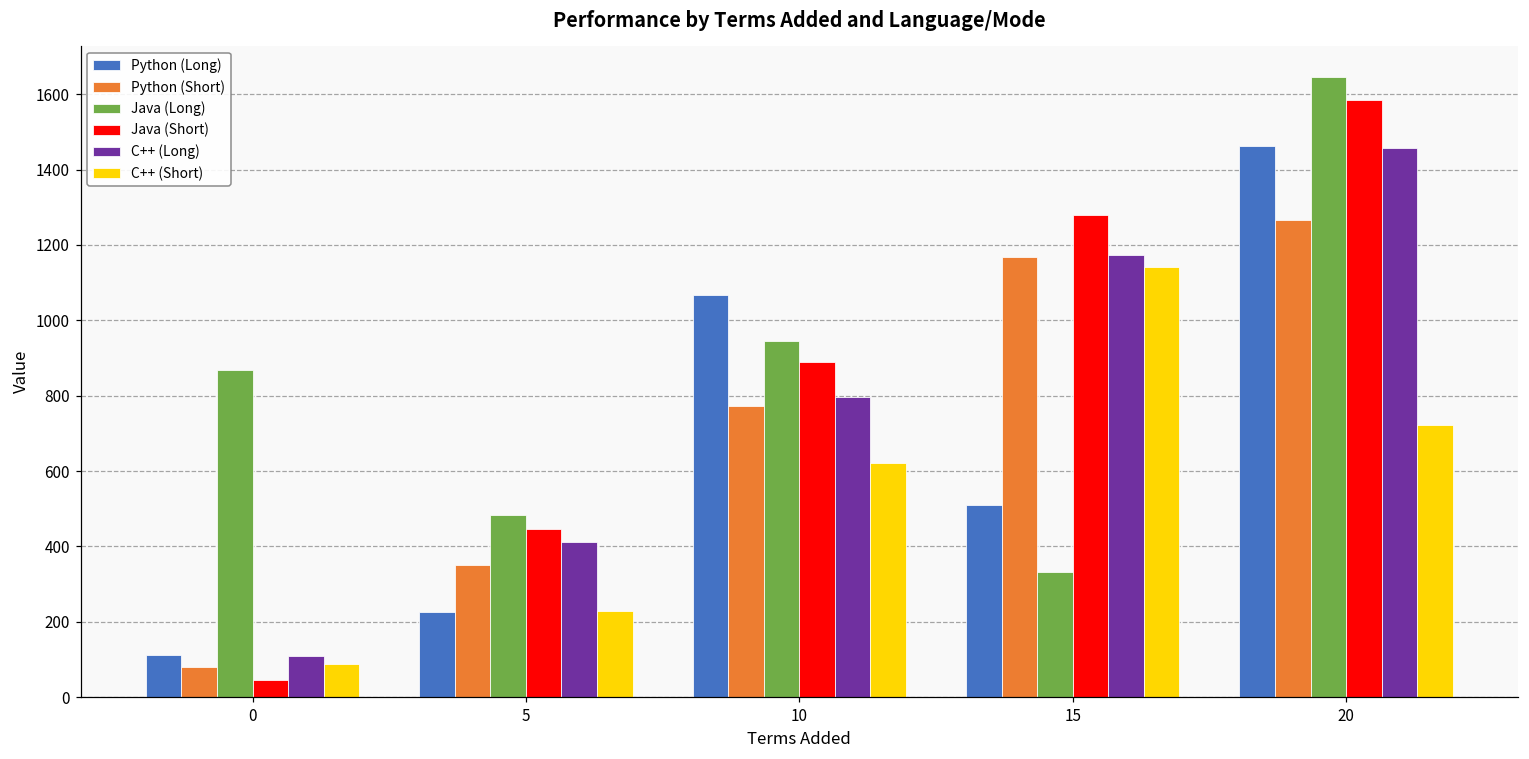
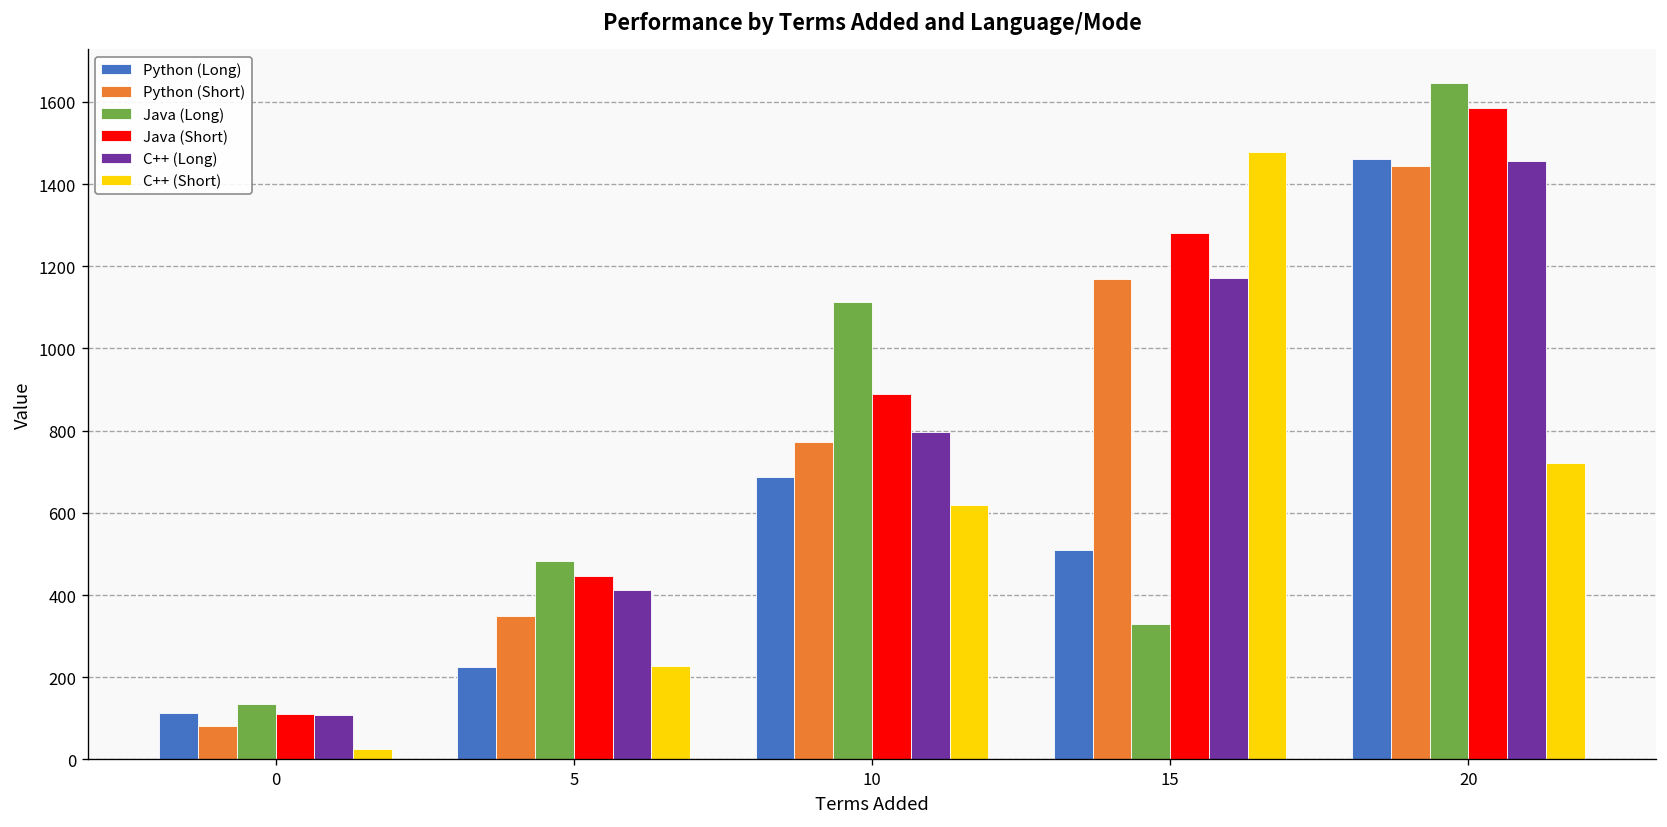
Java (Long), 0: 870 -> 140
Java (Short), 0: 40 -> 110
C++ (Short), 0: 90 -> 30
Python (Long), 10: 1070 -> 690
Java (Long), 10: 950 -> 1110
C++ (Short), 15: 1140 -> 1480
Python (Short), 20: 1270 -> 1440
